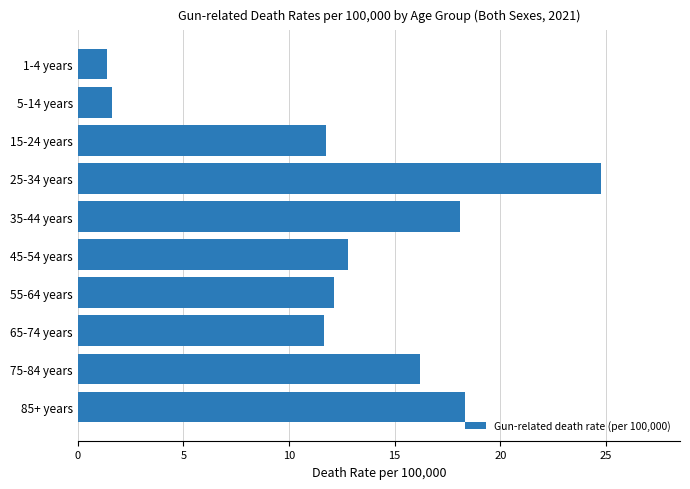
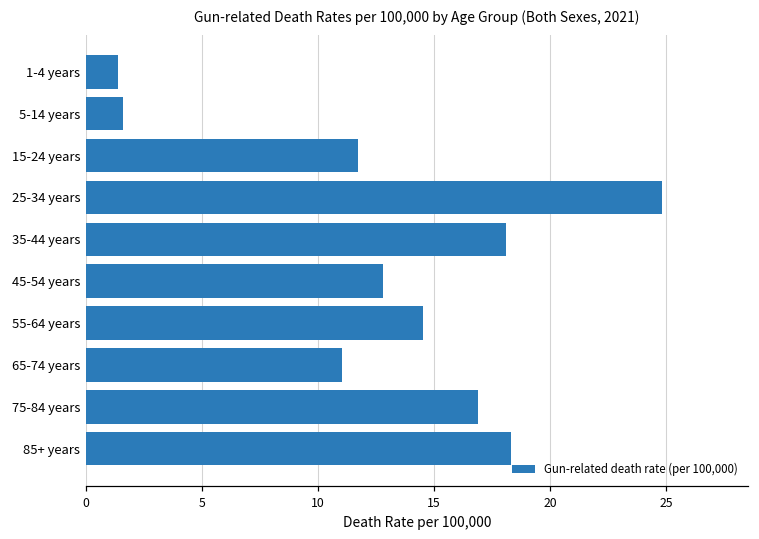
55-64 years: 12.1 -> 14.5
65-74 years: 11.7 -> 11.1
75-84 years: 16.2 -> 16.9
